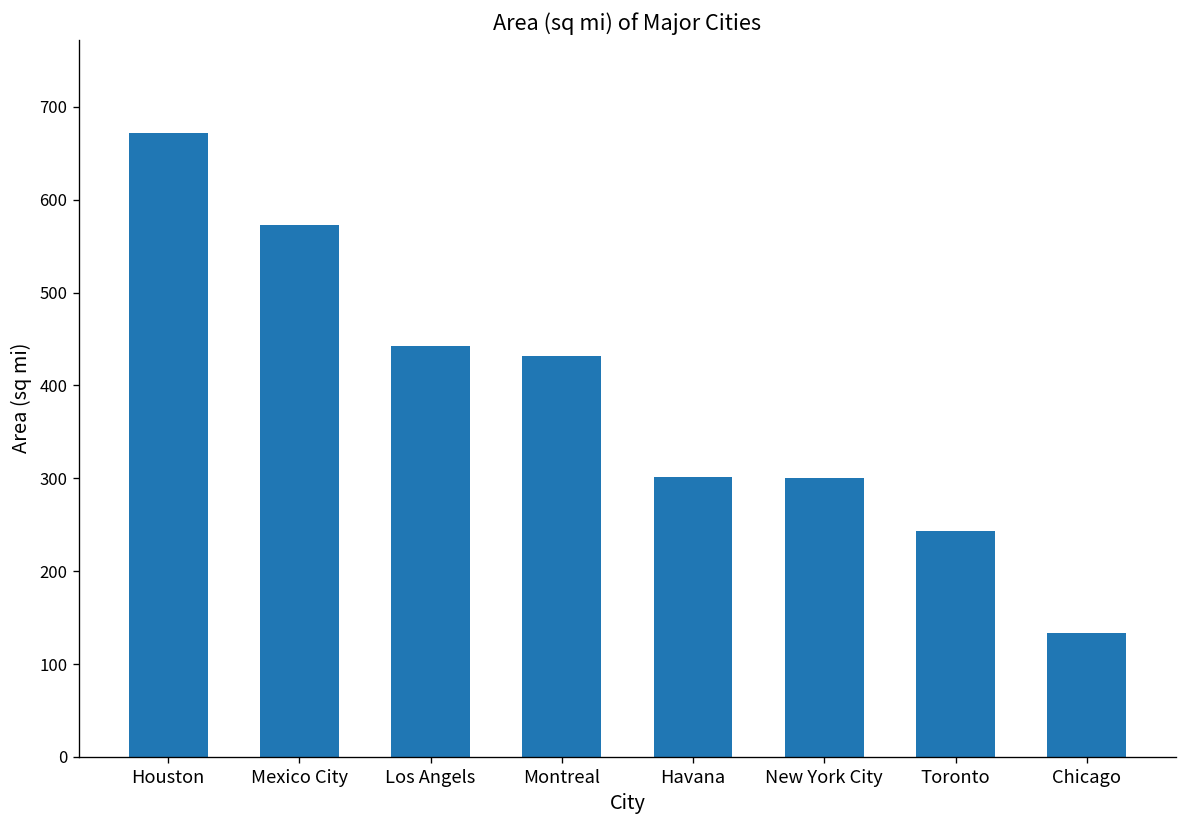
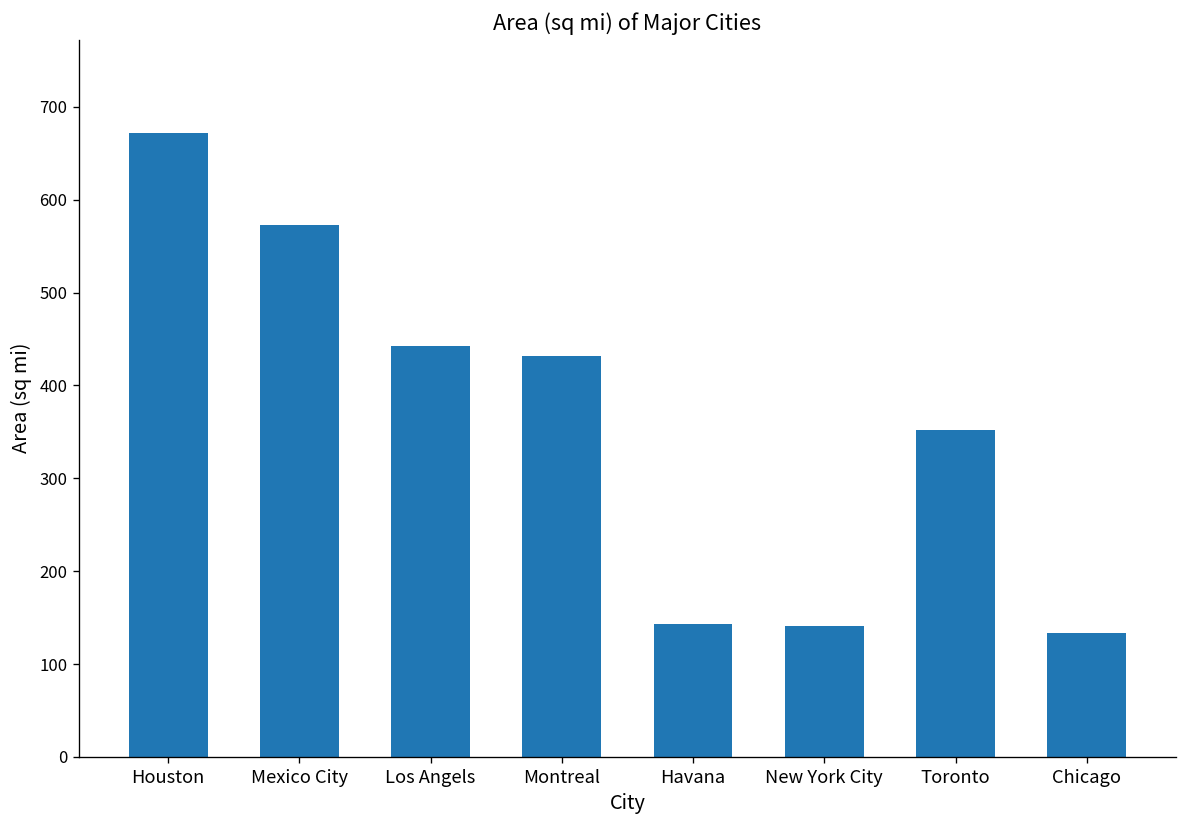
Havana: 300 -> 140
New York City: 300 -> 140
Toronto: 240 -> 350
